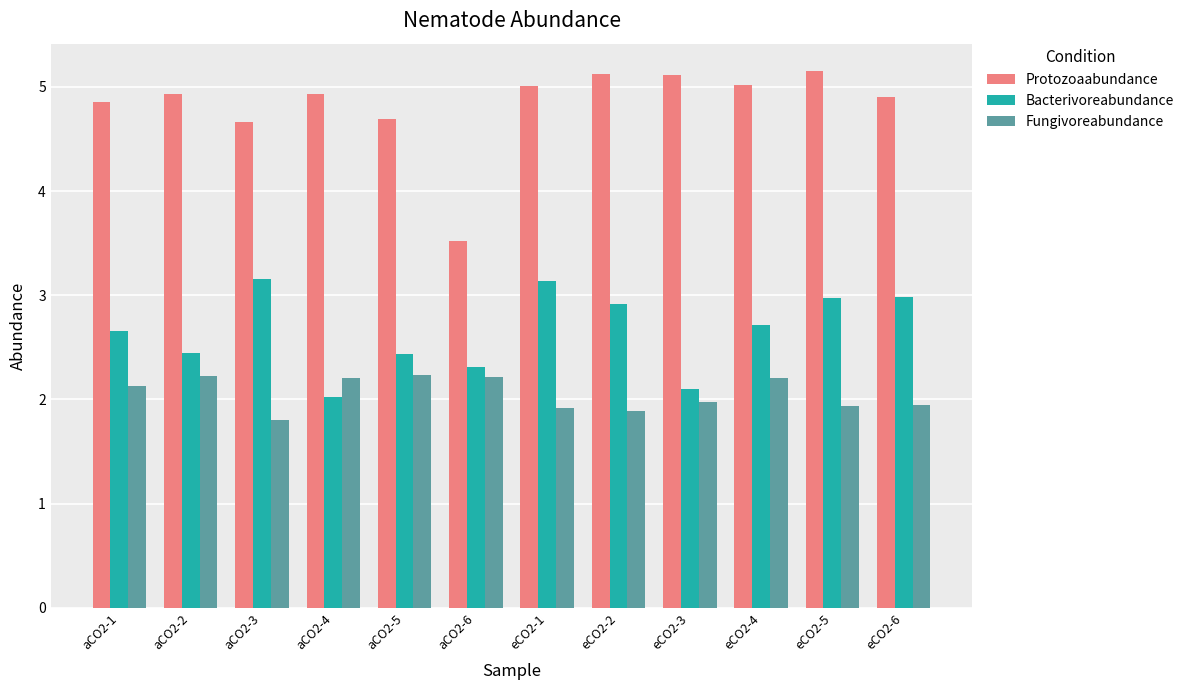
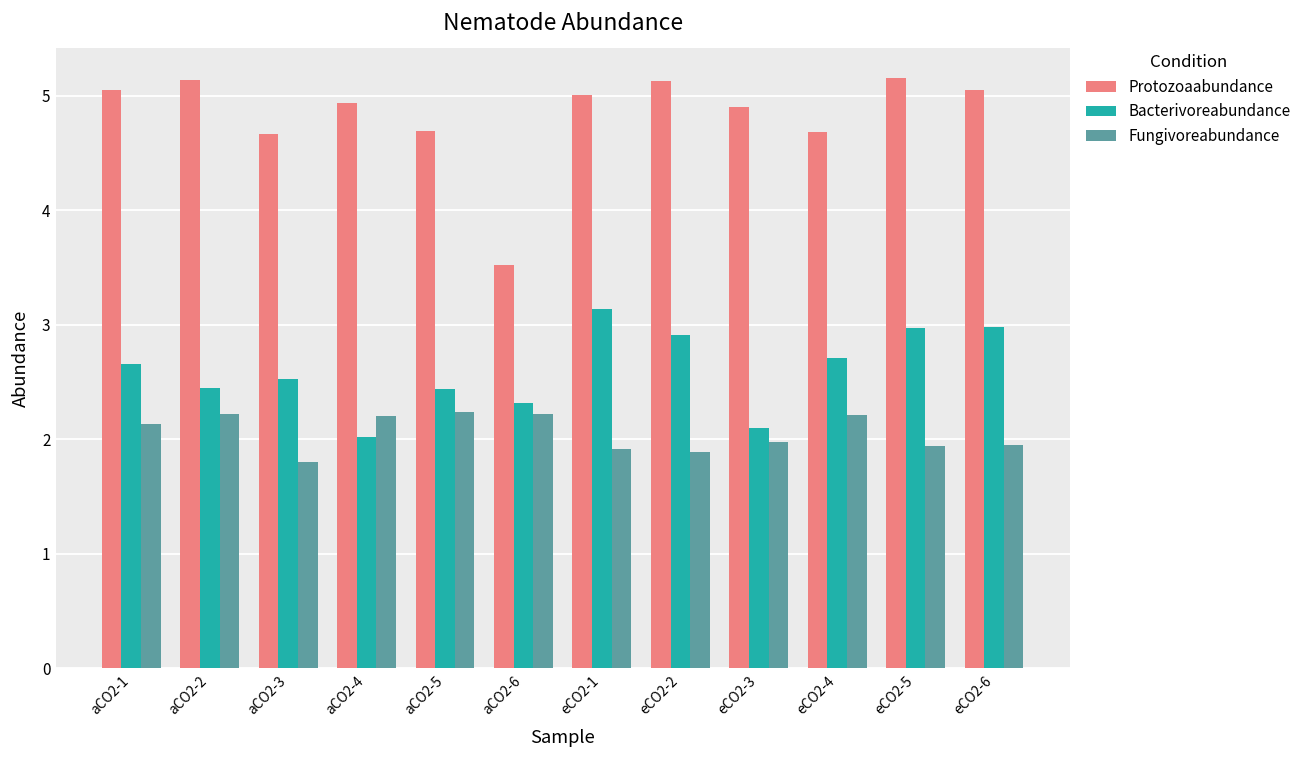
Protozoaabundance, aCO2-1: 4.85 -> 5.05
Protozoaabundance, aCO2-2: 4.93 -> 5.14
Bacterivoreabundance, aCO2-3: 3.16 -> 2.53
Protozoaabundance, eCO2-3: 5.11 -> 4.90
Protozoaabundance, eCO2-4: 5.02 -> 4.68
Protozoaabundance, eCO2-6: 4.90 -> 5.05
